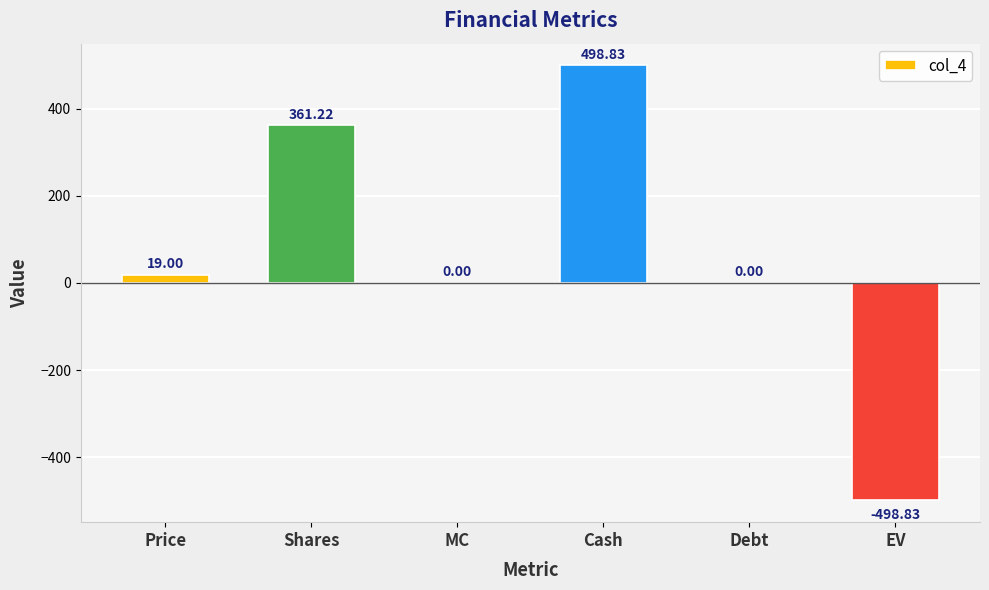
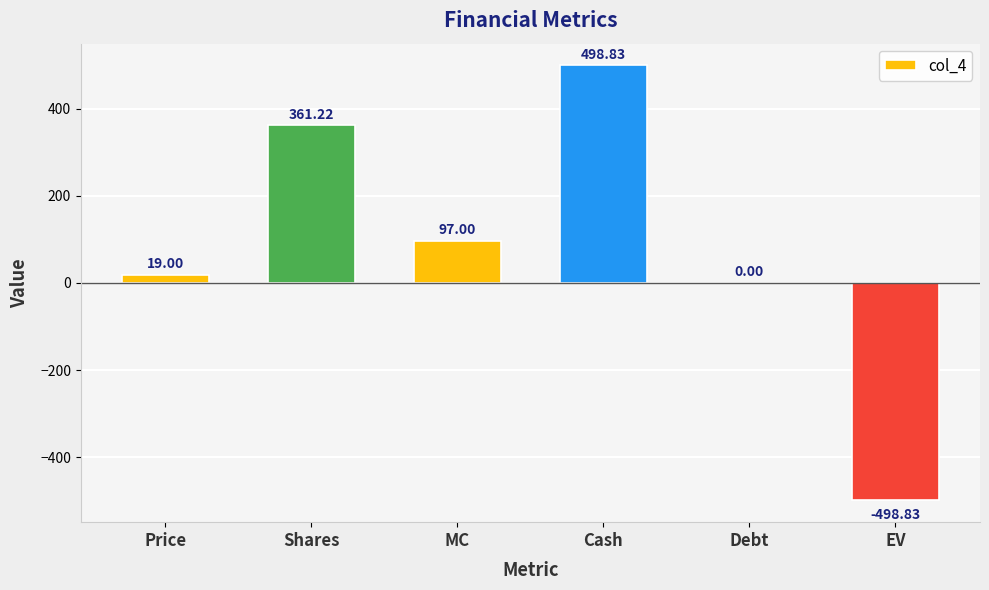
MC: 0.00 -> 97.00
